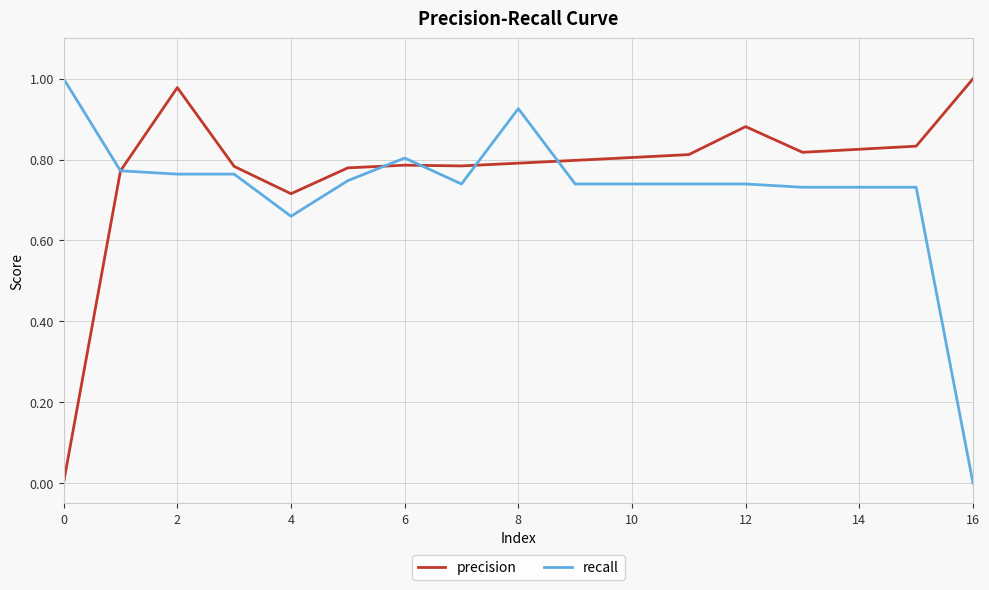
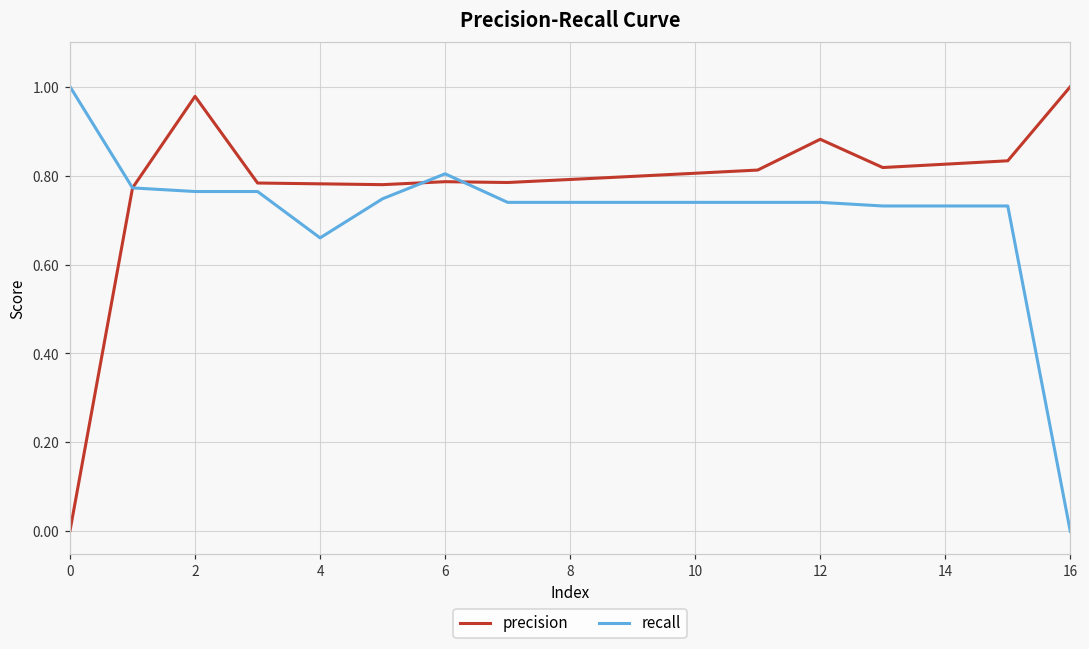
precision, 4: 0.72 -> 0.78
recall, 8: 0.93 -> 0.74
